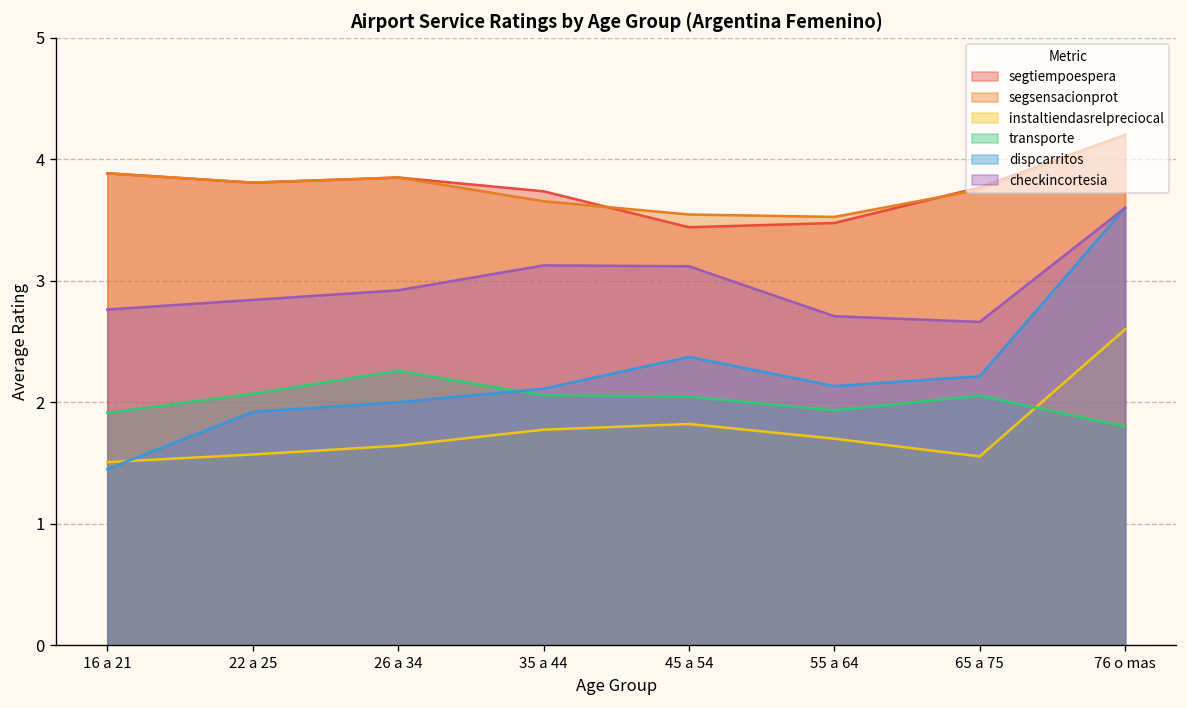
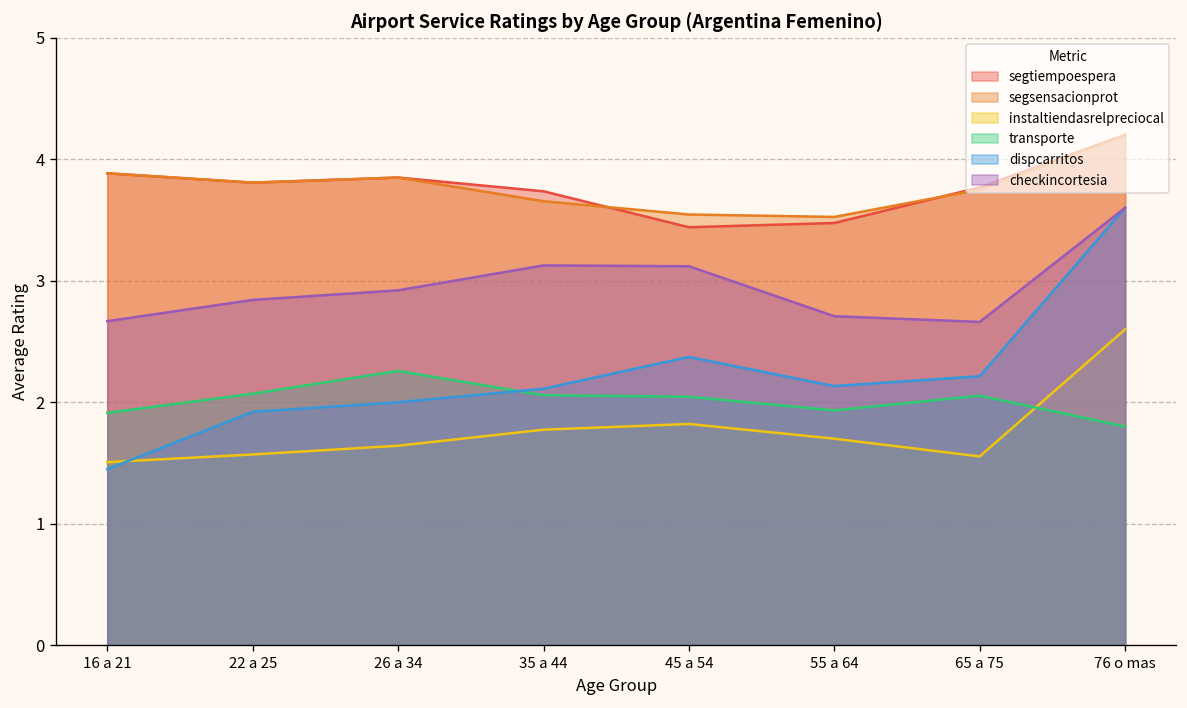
checkincortesia, 16 a 21: 2.76 -> 2.67
